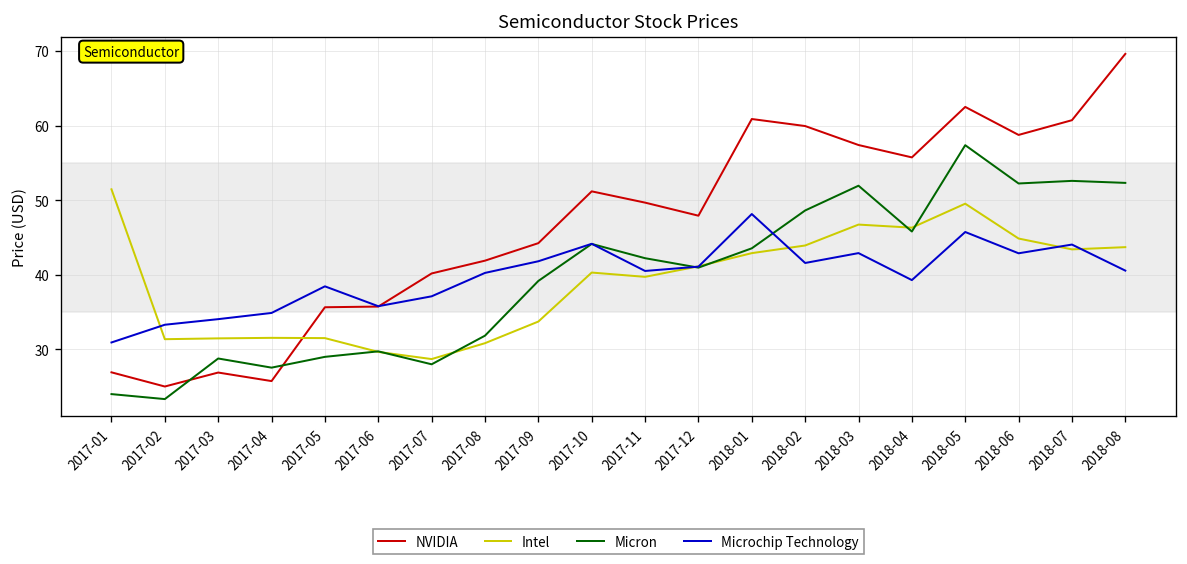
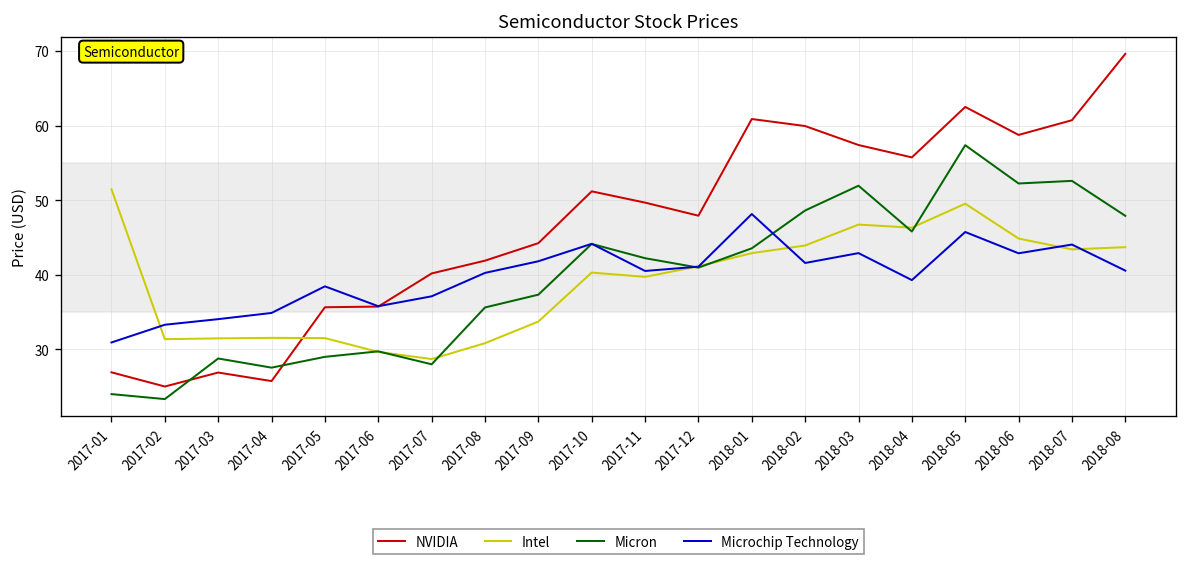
Micron, 2017-08: 32 -> 36
Micron, 2017-09: 39 -> 37
Micron, 2018-08: 52 -> 48
